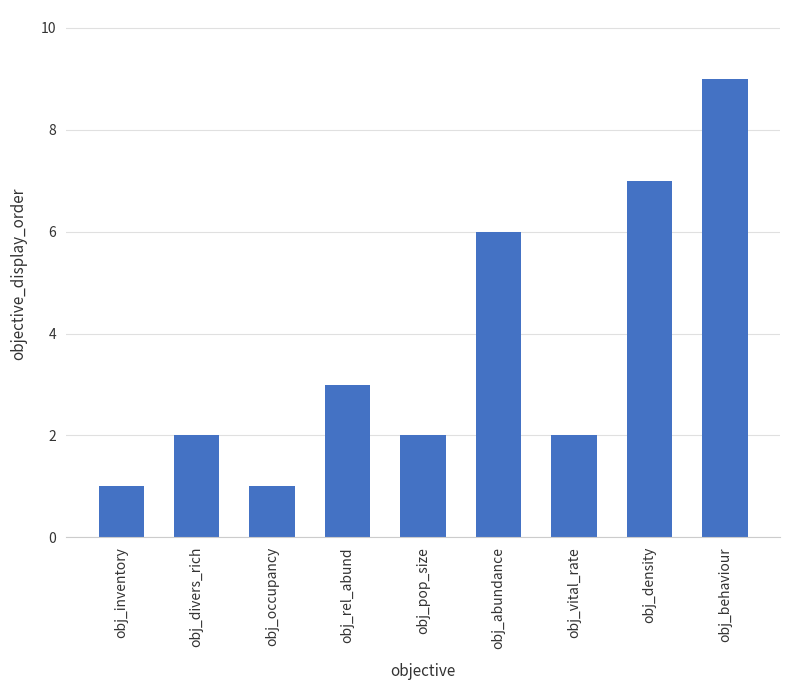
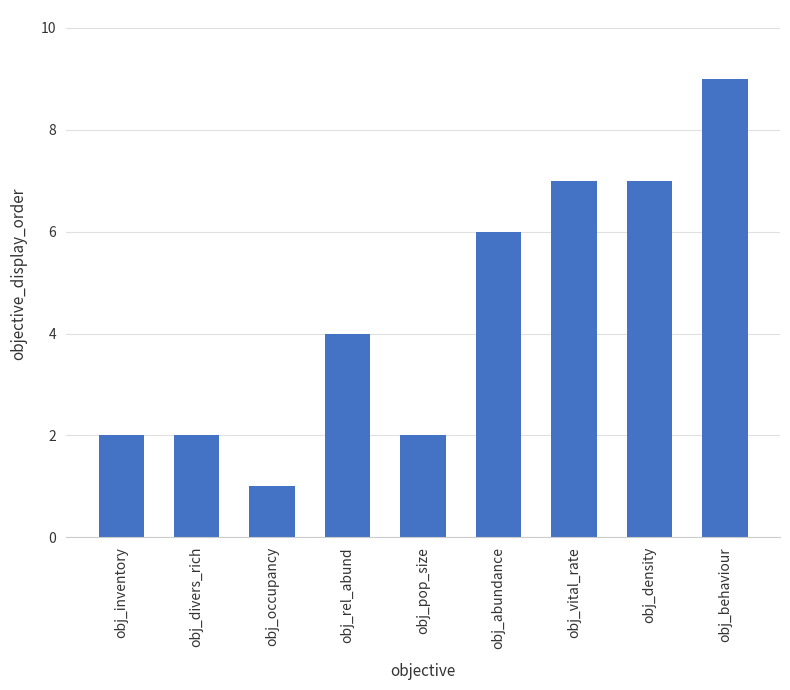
obj_inventory: 1 -> 2
obj_rel_abund: 3 -> 4
obj_vital_rate: 2 -> 7
